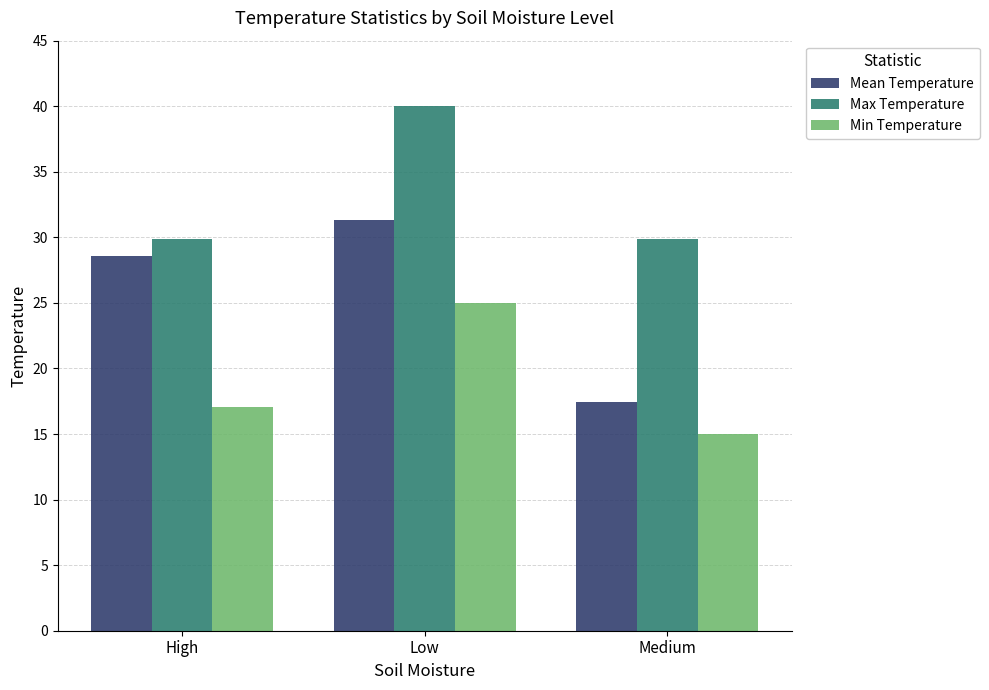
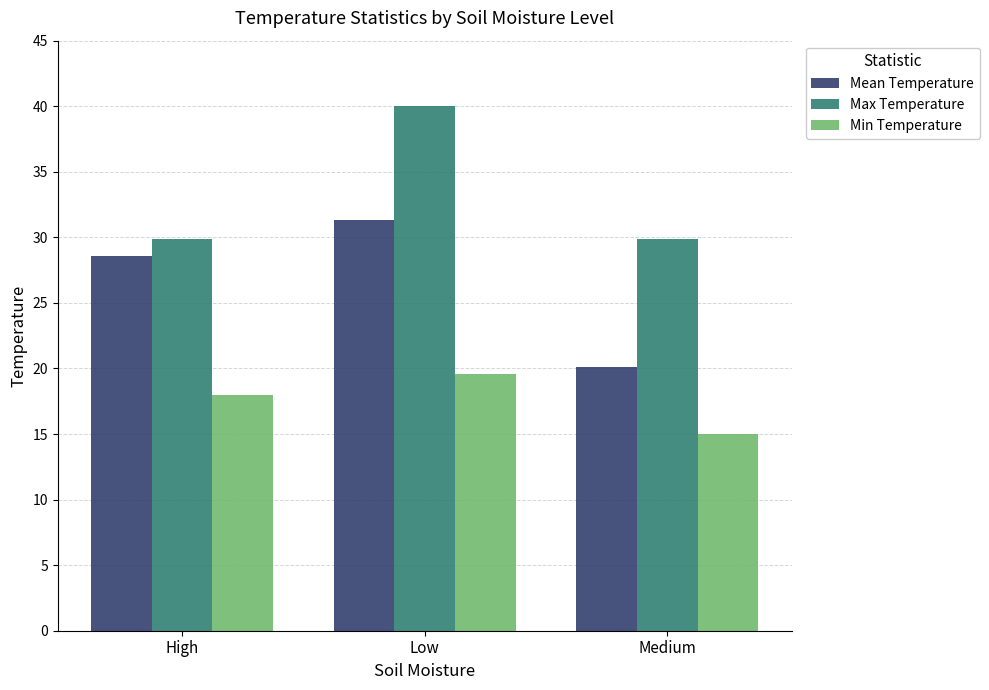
Min Temperature, High: 17.1 -> 18.0
Min Temperature, Low: 25.0 -> 19.6
Mean Temperature, Medium: 17.4 -> 20.1
